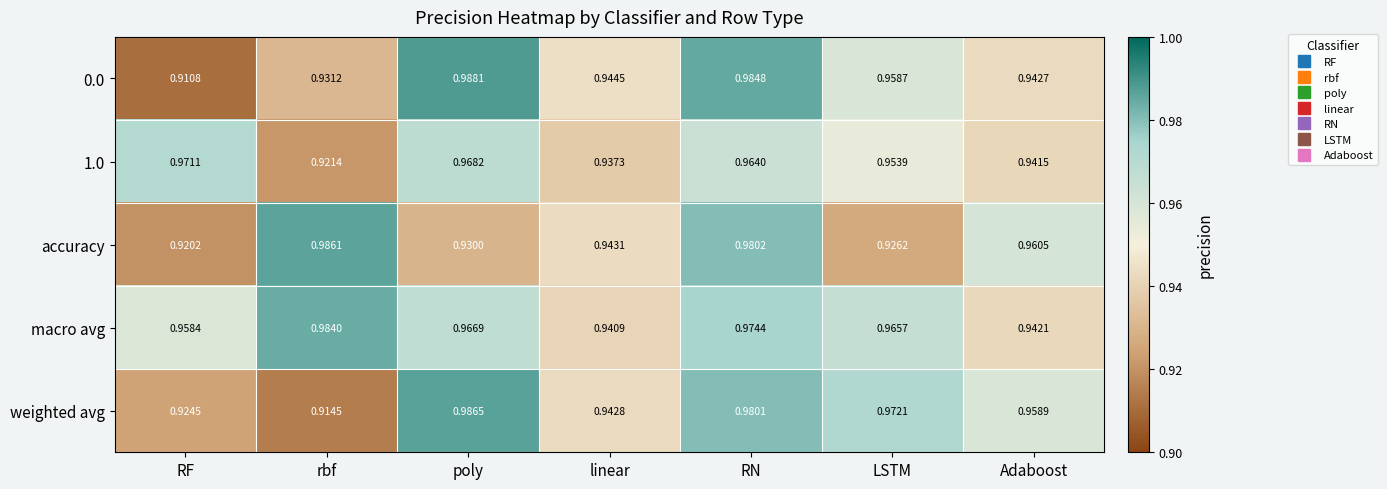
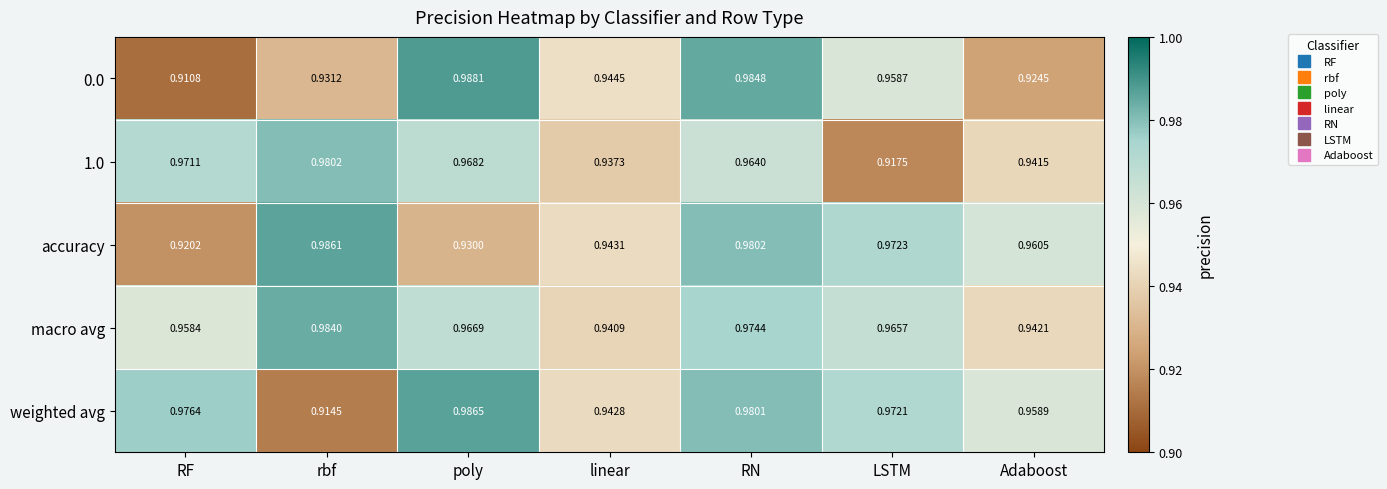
0.0, Adaboost: 0.9427 -> 0.9245
1.0, rbf: 0.9214 -> 0.9802
1.0, LSTM: 0.9539 -> 0.9175
accuracy, LSTM: 0.9262 -> 0.9723
weighted avg, RF: 0.9245 -> 0.9764
